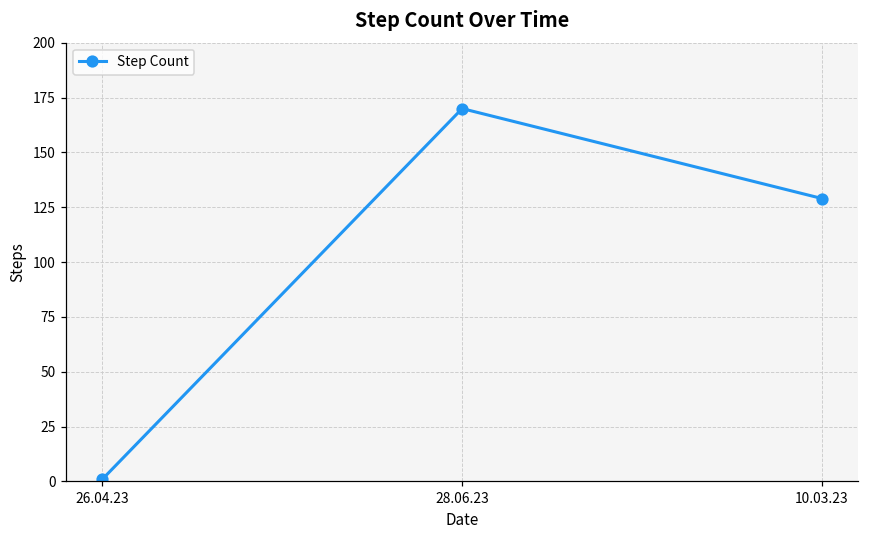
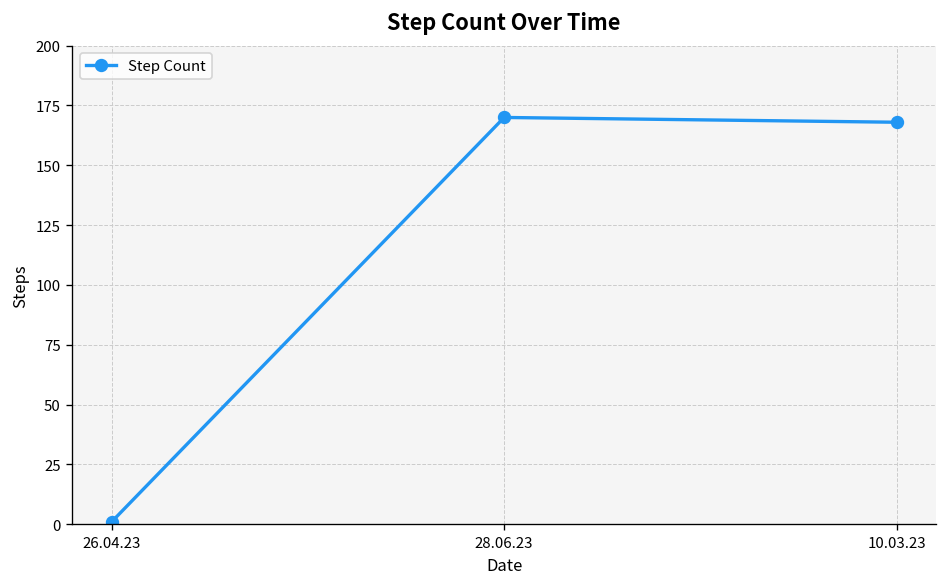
10.03.23: 129 -> 168
